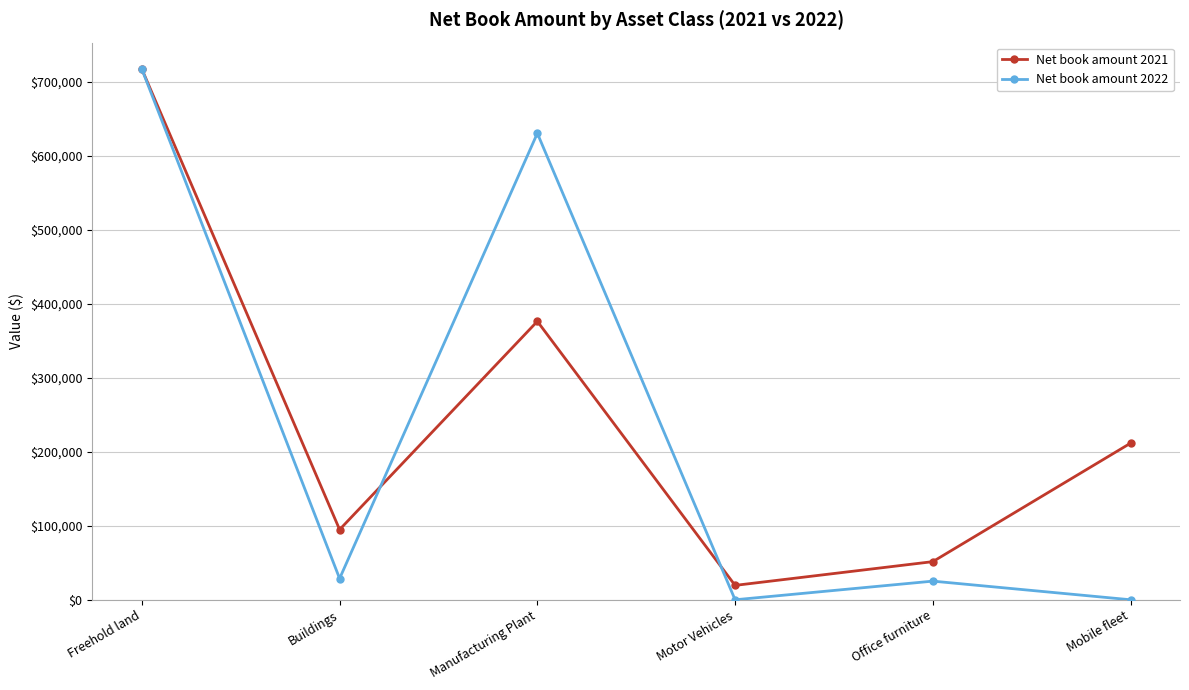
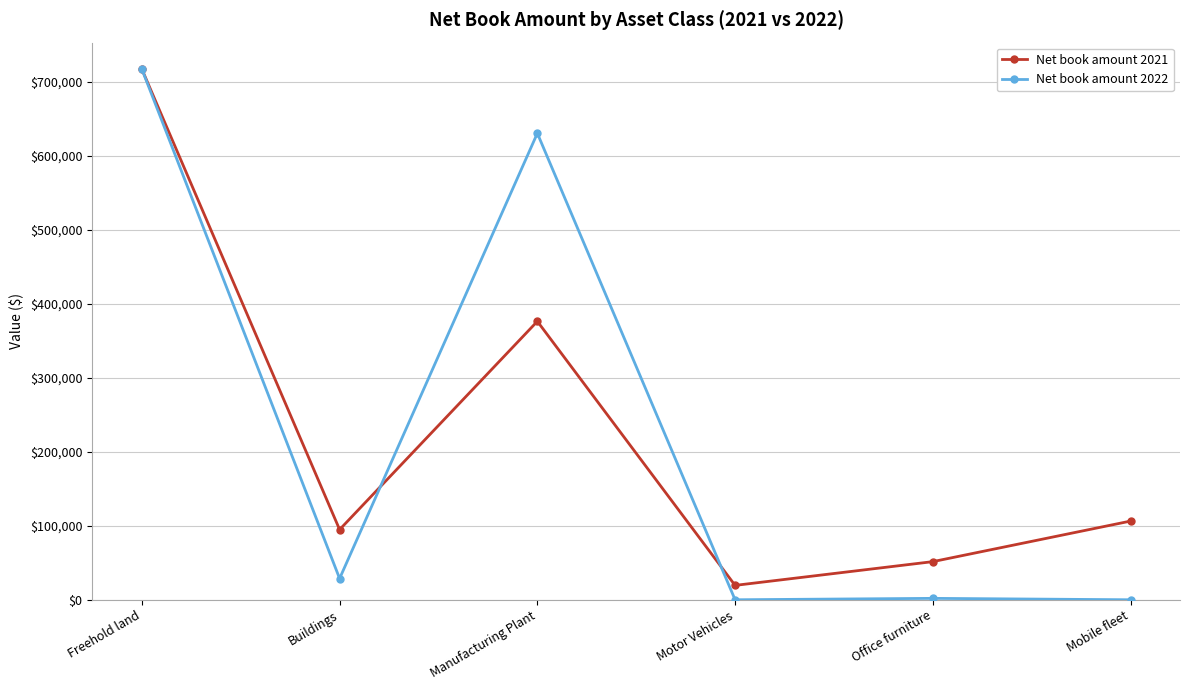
Net book amount 2022, Office furniture: $30,000 -> $0
Net book amount 2021, Mobile fleet: $210,000 -> $110,000
